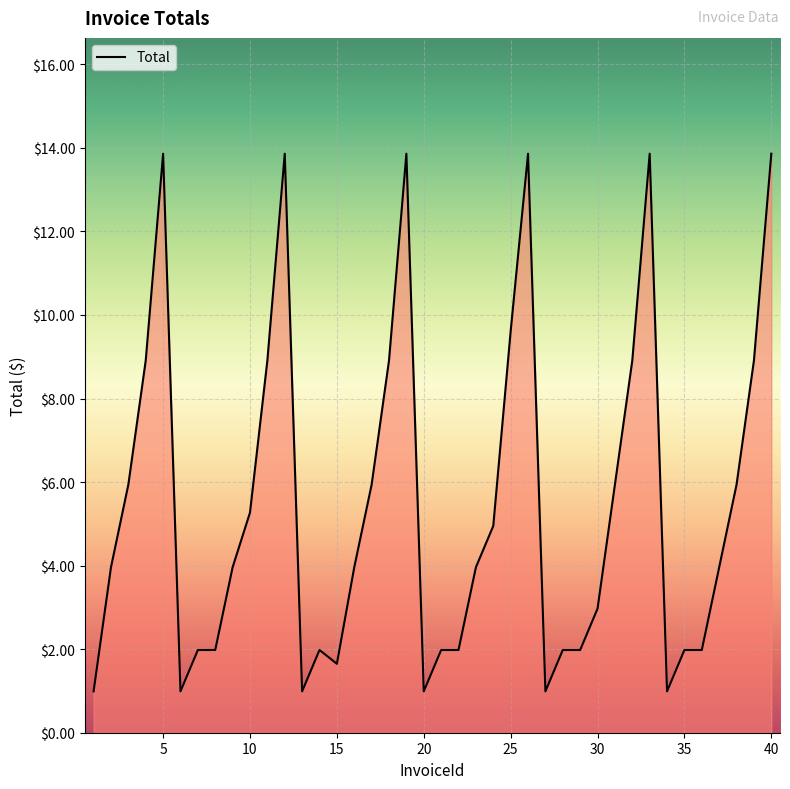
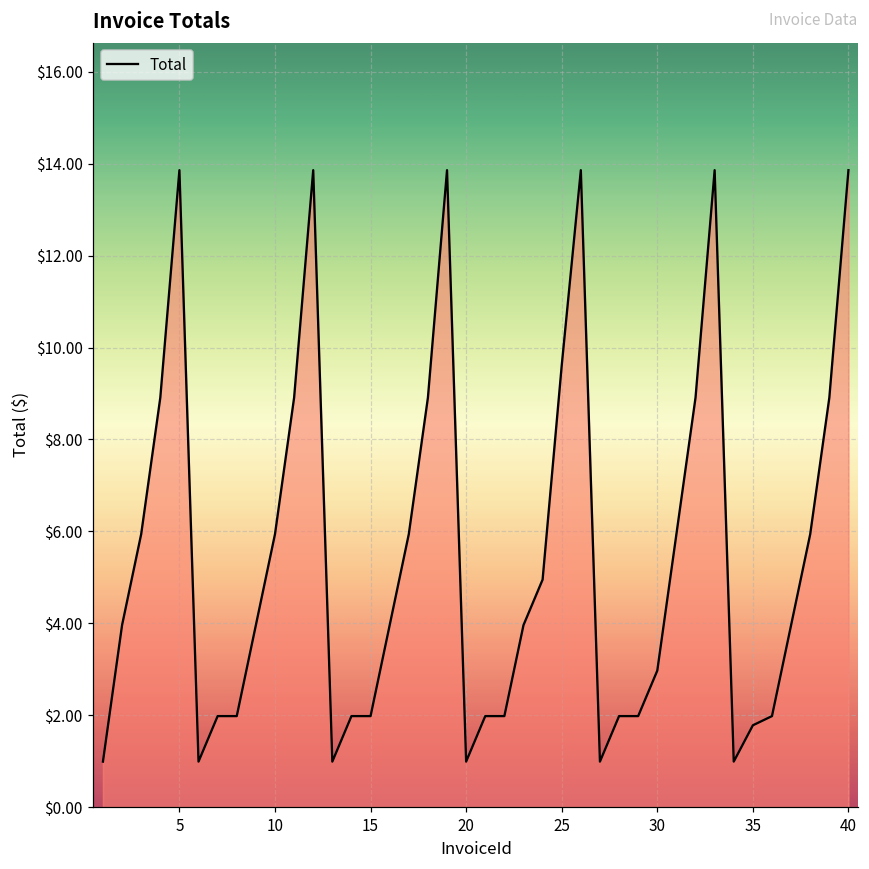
10: $5.3 -> $5.9
15: $1.7 -> $2.0
35: $2.0 -> $1.8
